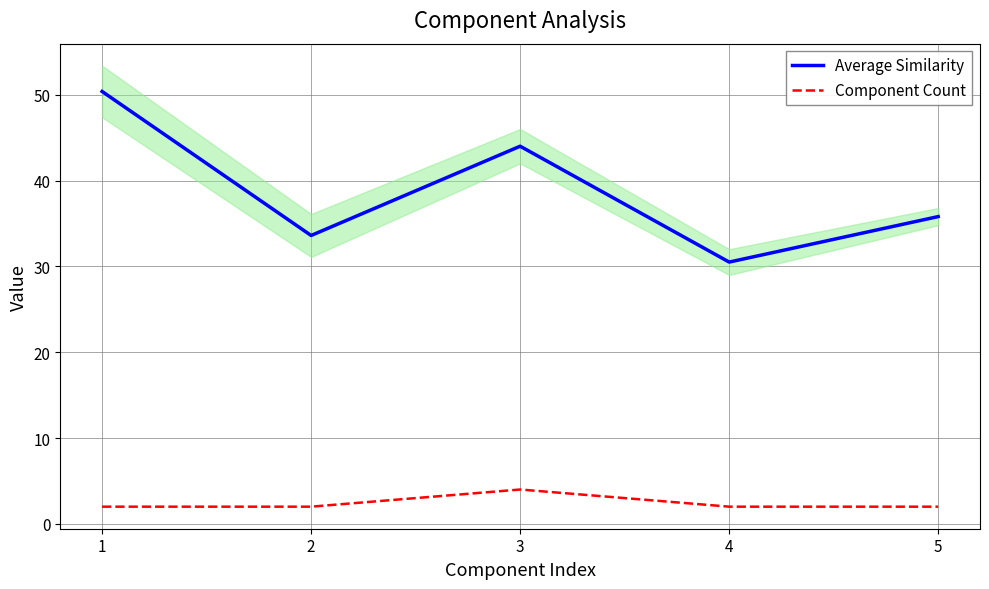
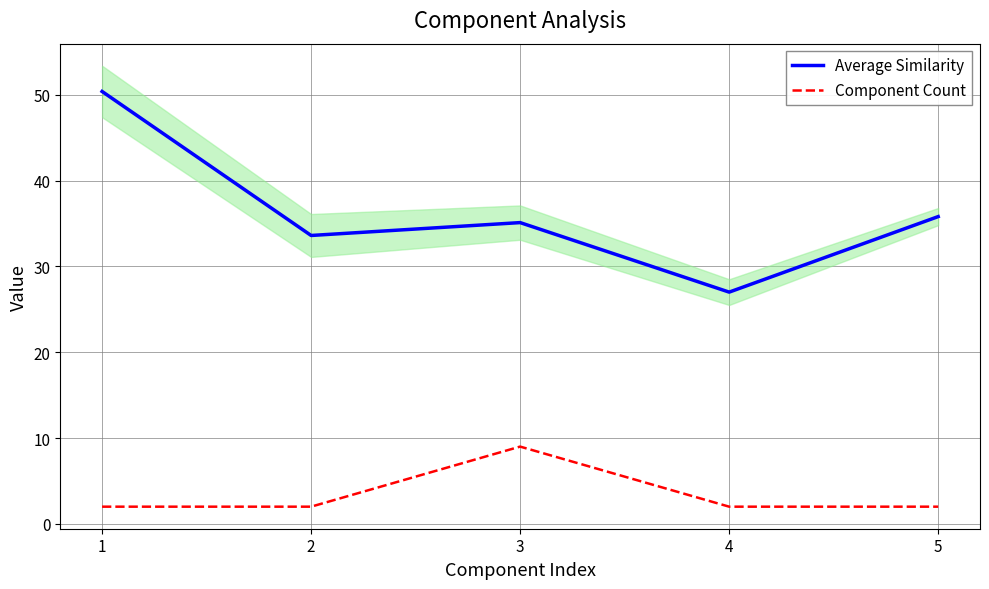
Average Similarity, 3: 44 -> 35
Component Count, 3: 4 -> 9
Average Similarity, 4: 31 -> 27
